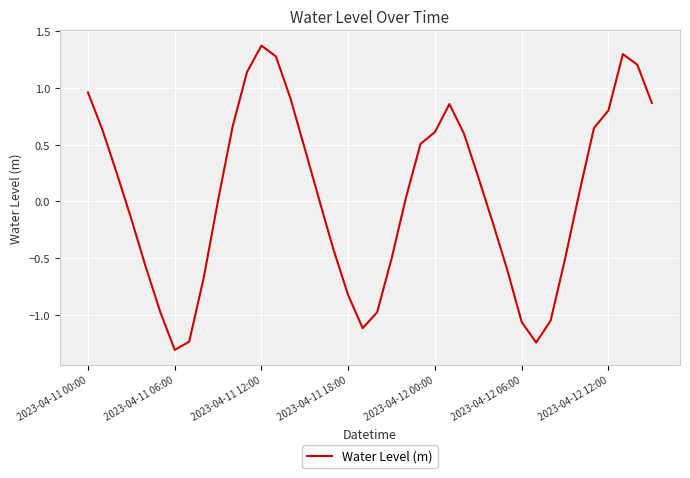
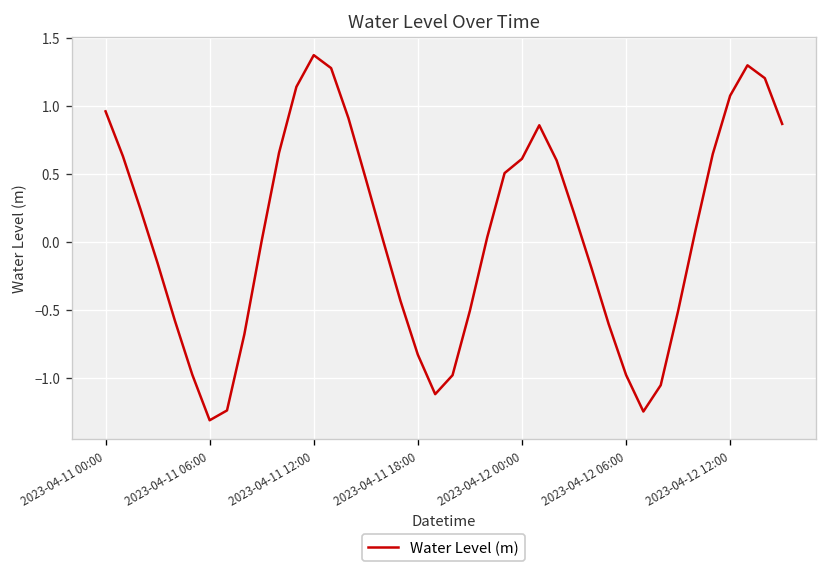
2023-04-12 06:00: -1.06 -> -0.98
2023-04-12 12:00: 0.80 -> 1.08
